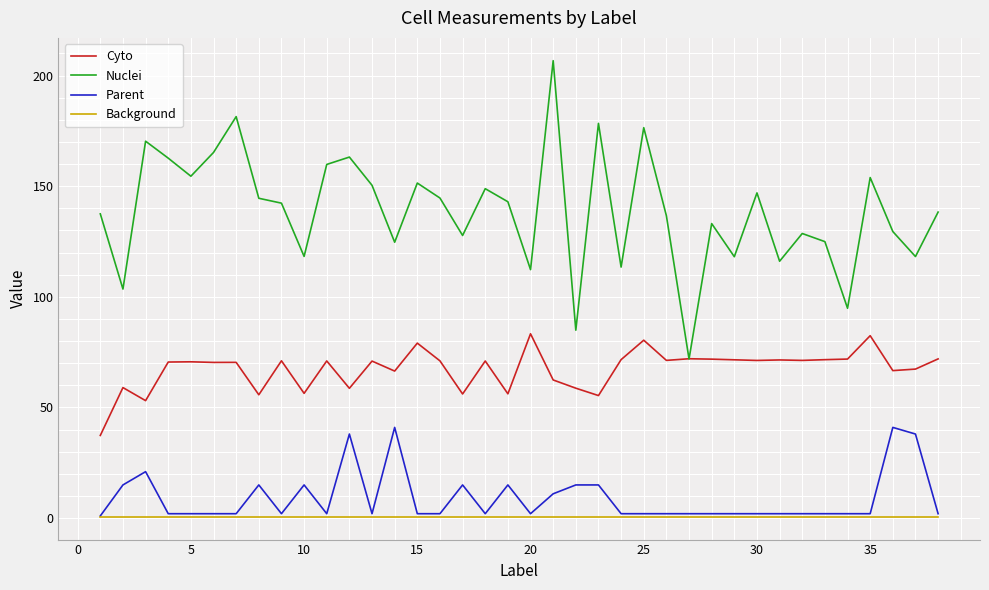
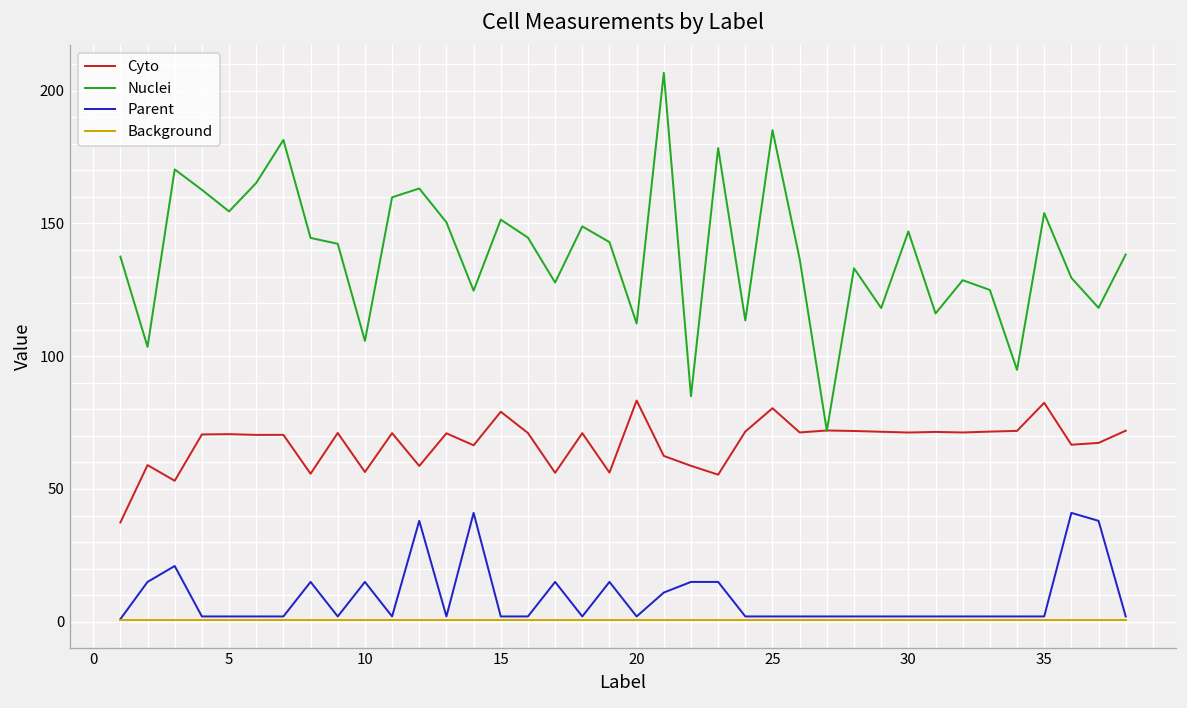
Nuclei, 10: 118 -> 106
Nuclei, 25: 176 -> 185
